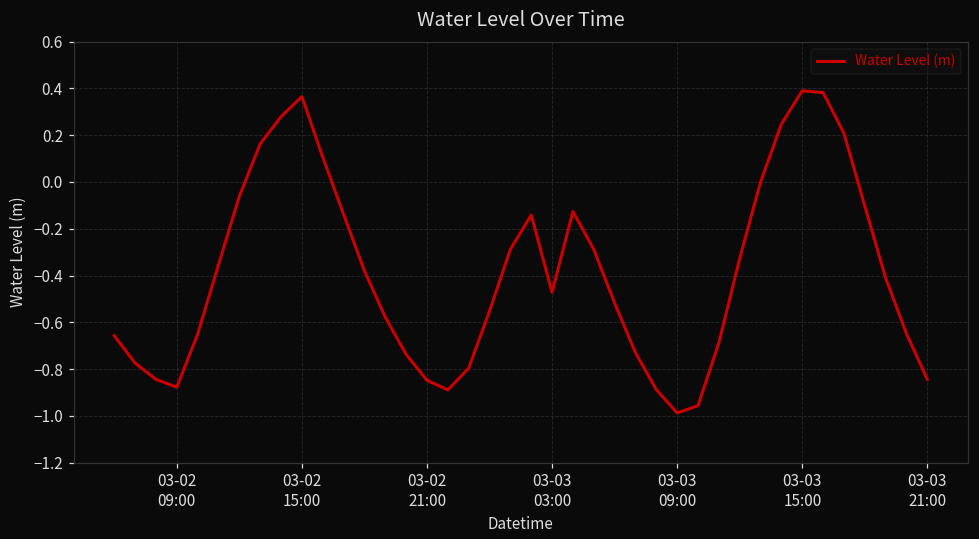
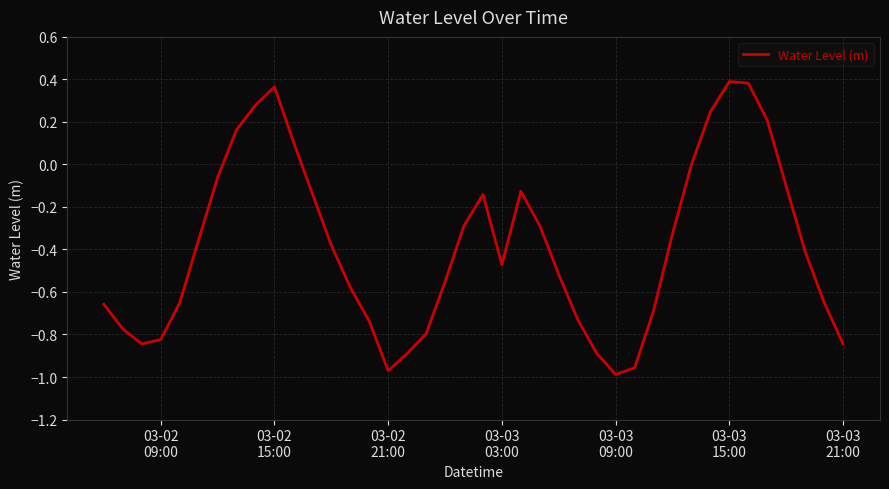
03-02 09:00: -0.88 -> -0.82
03-02 21:00: -0.85 -> -0.97
